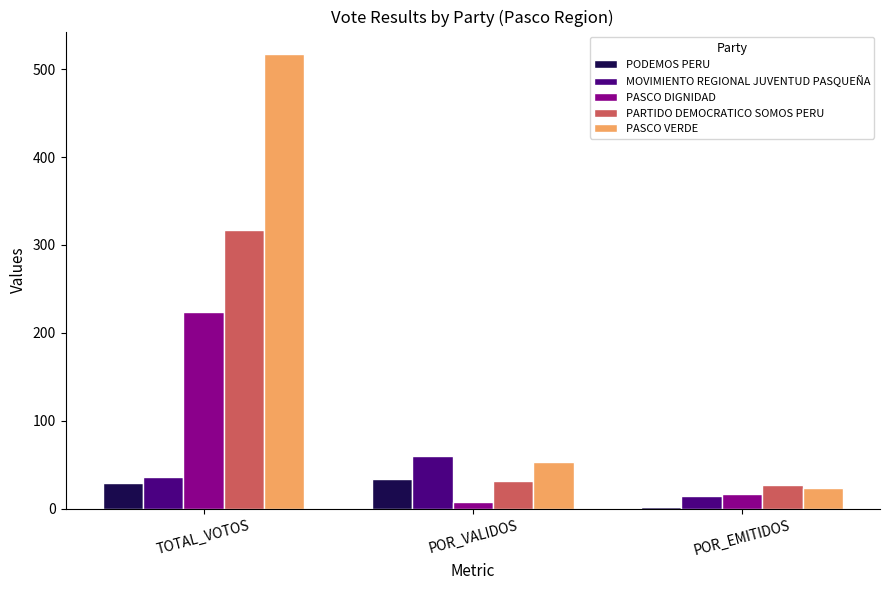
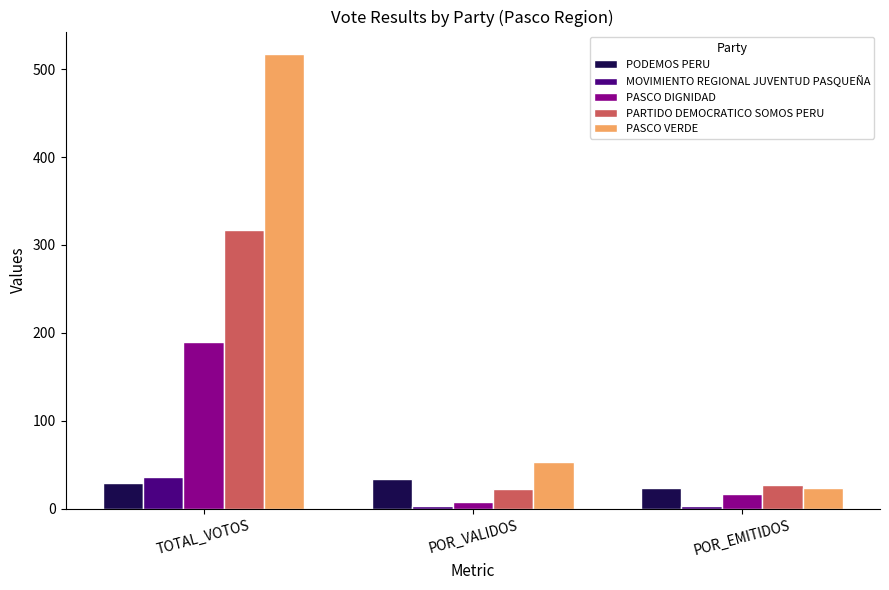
PASCO DIGNIDAD, TOTAL_VOTOS: 220 -> 190
MOVIMIENTO REGIONAL JUVENTUD PASQUEÑA, POR_VALIDOS: 60 -> 0
PARTIDO DEMOCRATICO SOMOS PERU, POR_VALIDOS: 30 -> 20
PODEMOS PERU, POR_EMITIDOS: 0 -> 20
MOVIMIENTO REGIONAL JUVENTUD PASQUEÑA, POR_EMITIDOS: 10 -> 0
